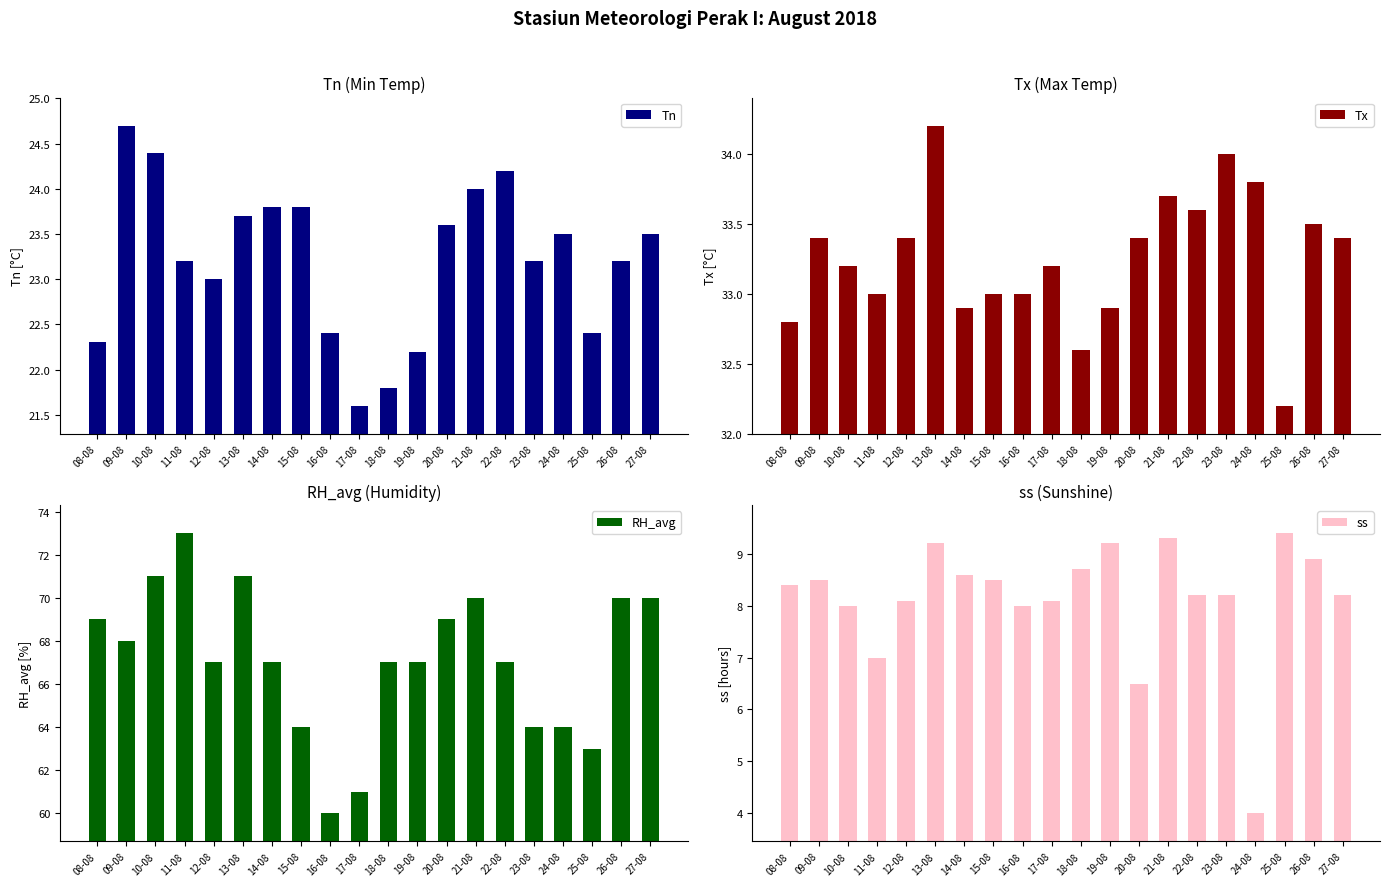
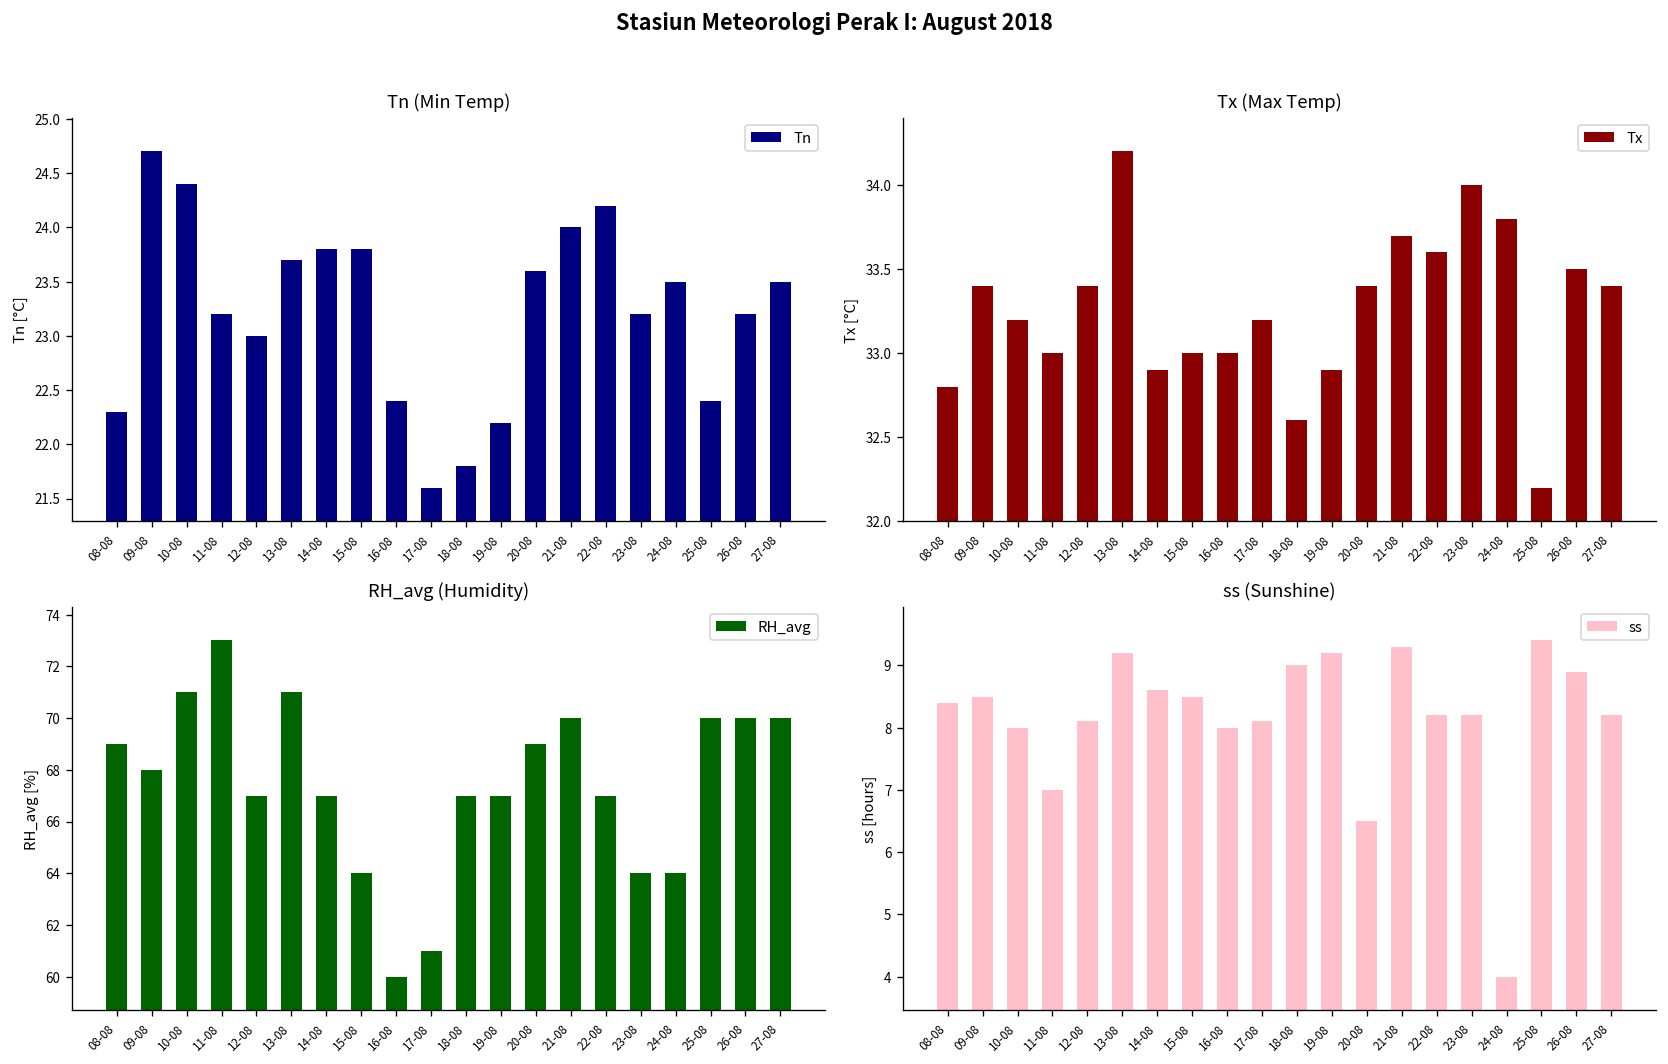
RH_avg (Humidity), 25-08: 63 -> 70
ss (Sunshine), 18-08: 8.7 -> 9.0
